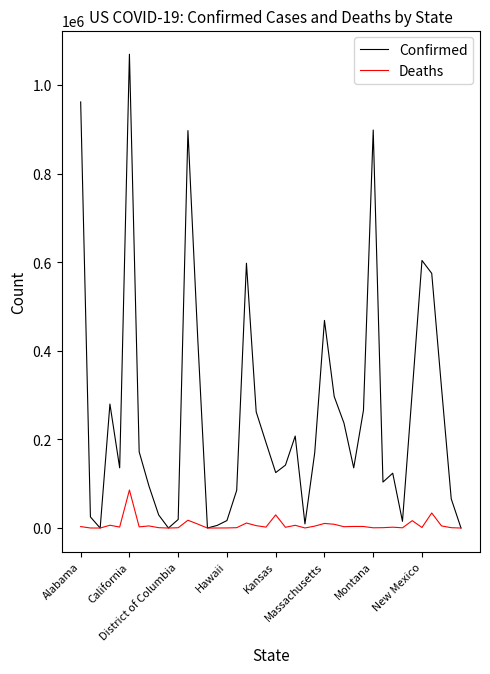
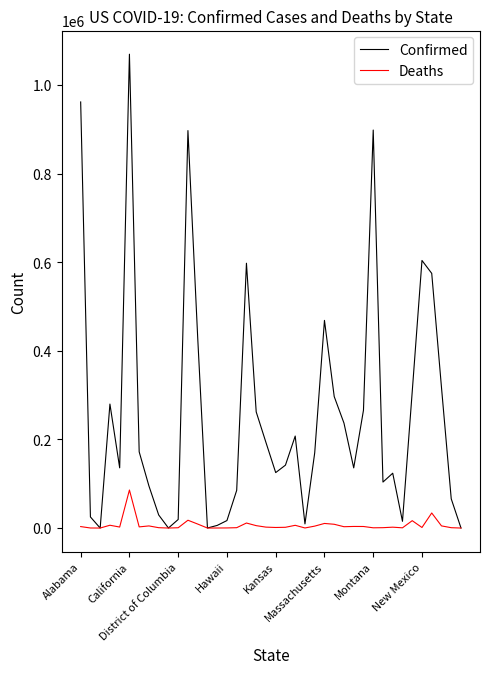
Deaths, Kansas: 30000 -> 0
